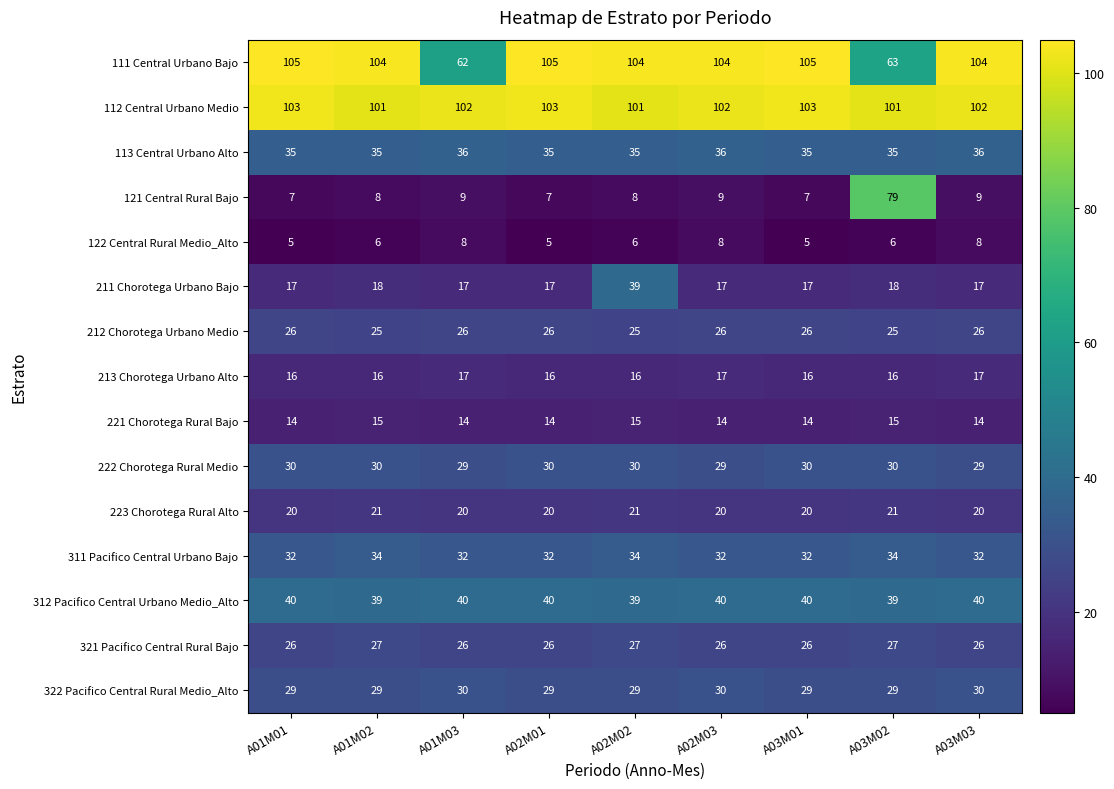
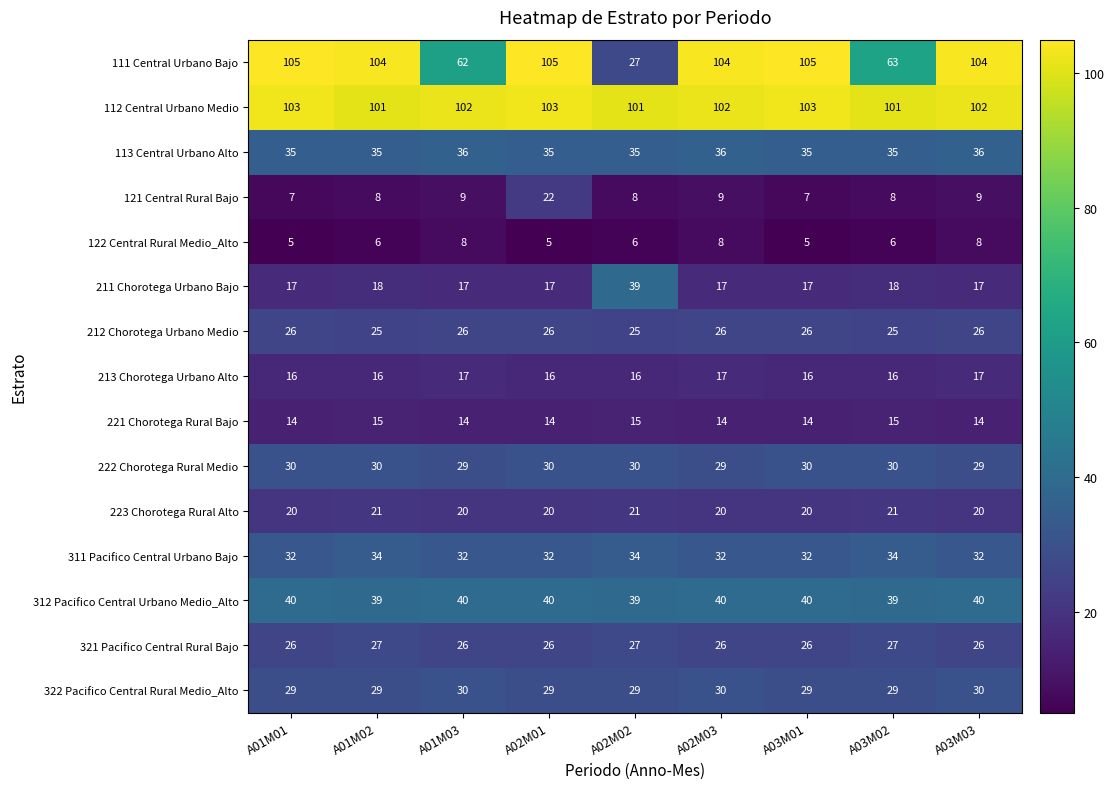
111 Central Urbano Bajo, A02M02: 104 -> 27
121 Central Rural Bajo, A02M01: 7 -> 22
121 Central Rural Bajo, A03M02: 79 -> 8
